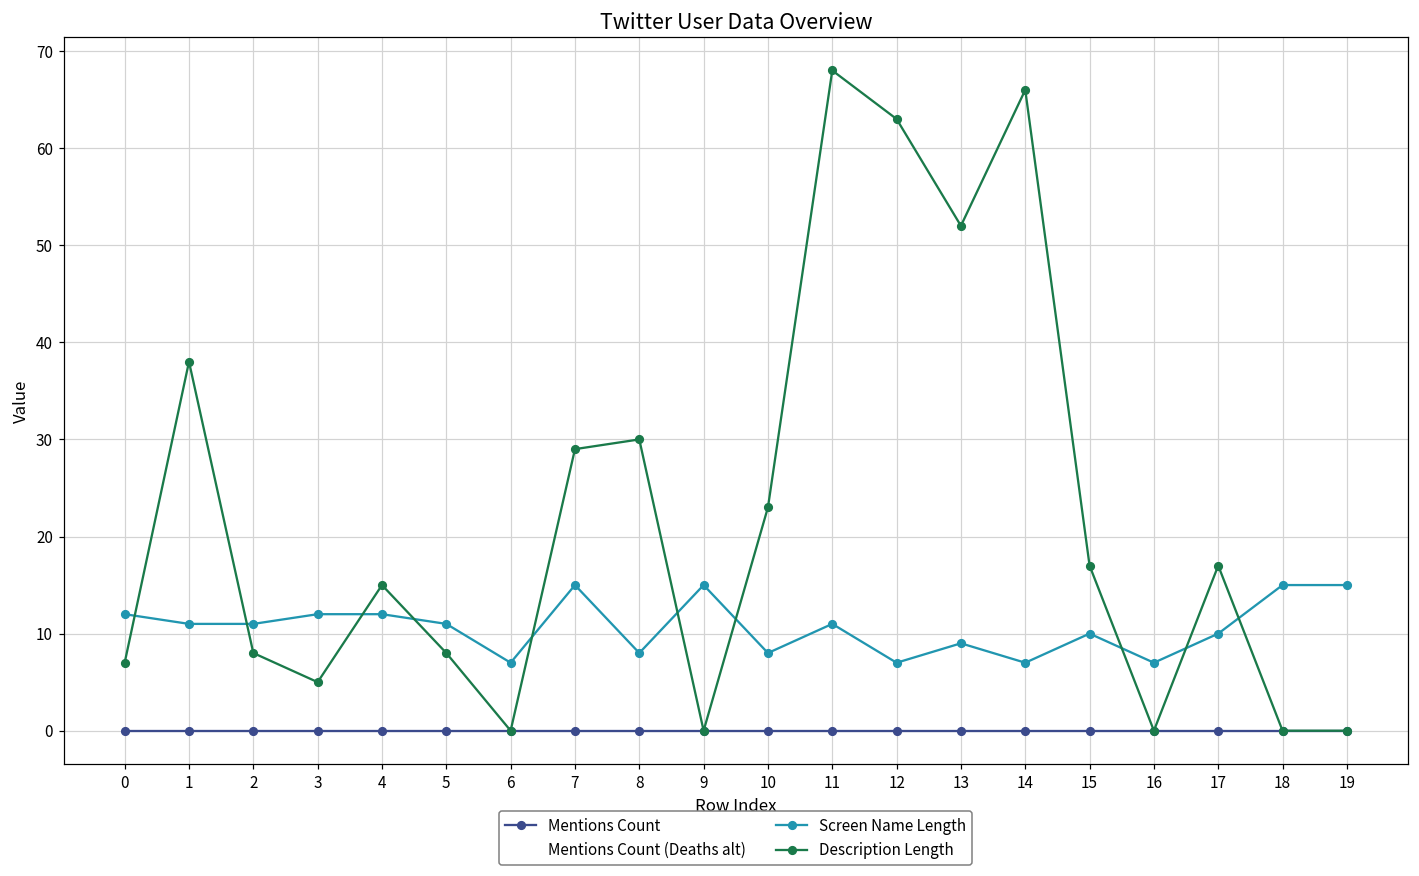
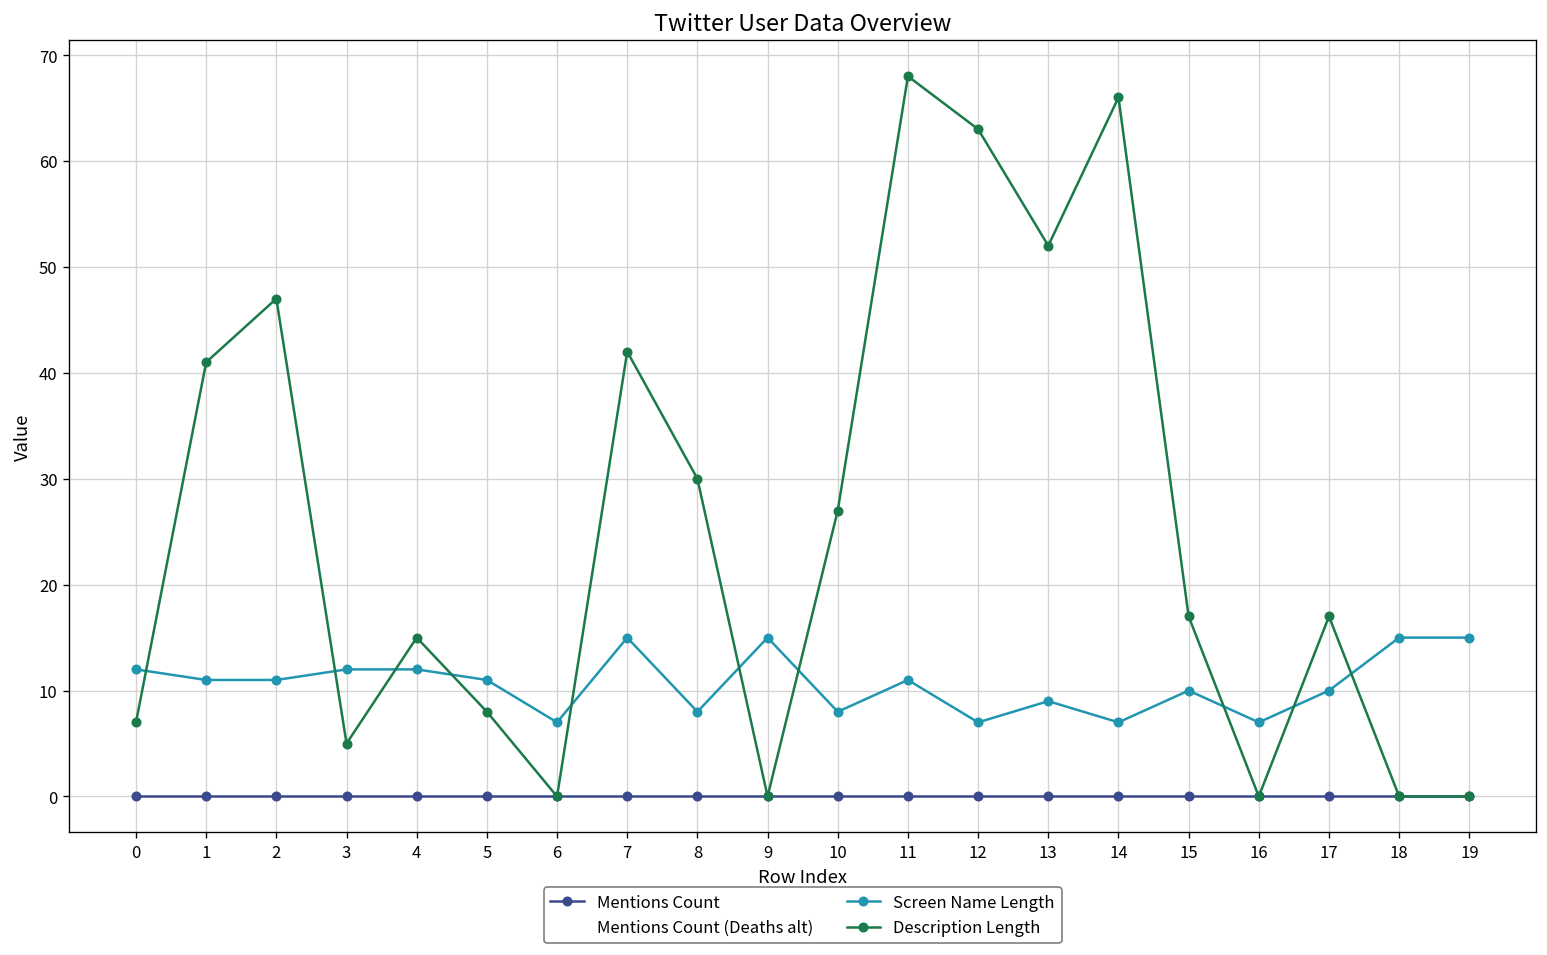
Description Length, 1: 38 -> 41
Description Length, 2: 8 -> 47
Description Length, 7: 29 -> 42
Description Length, 10: 23 -> 27
